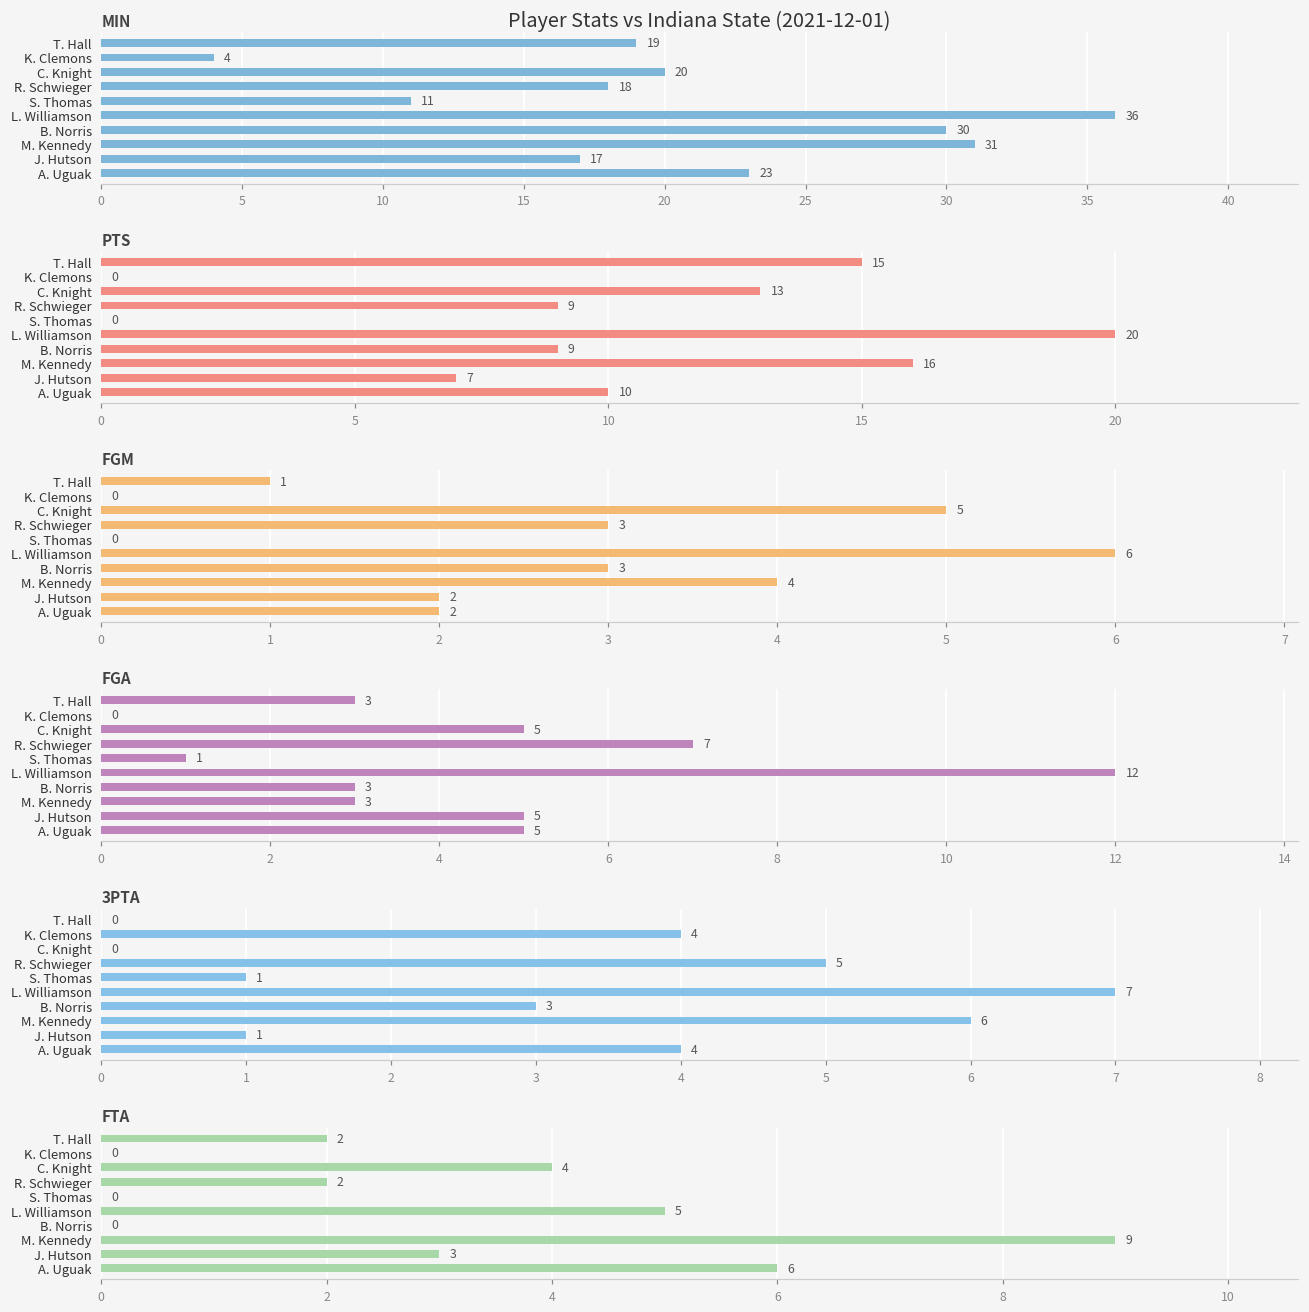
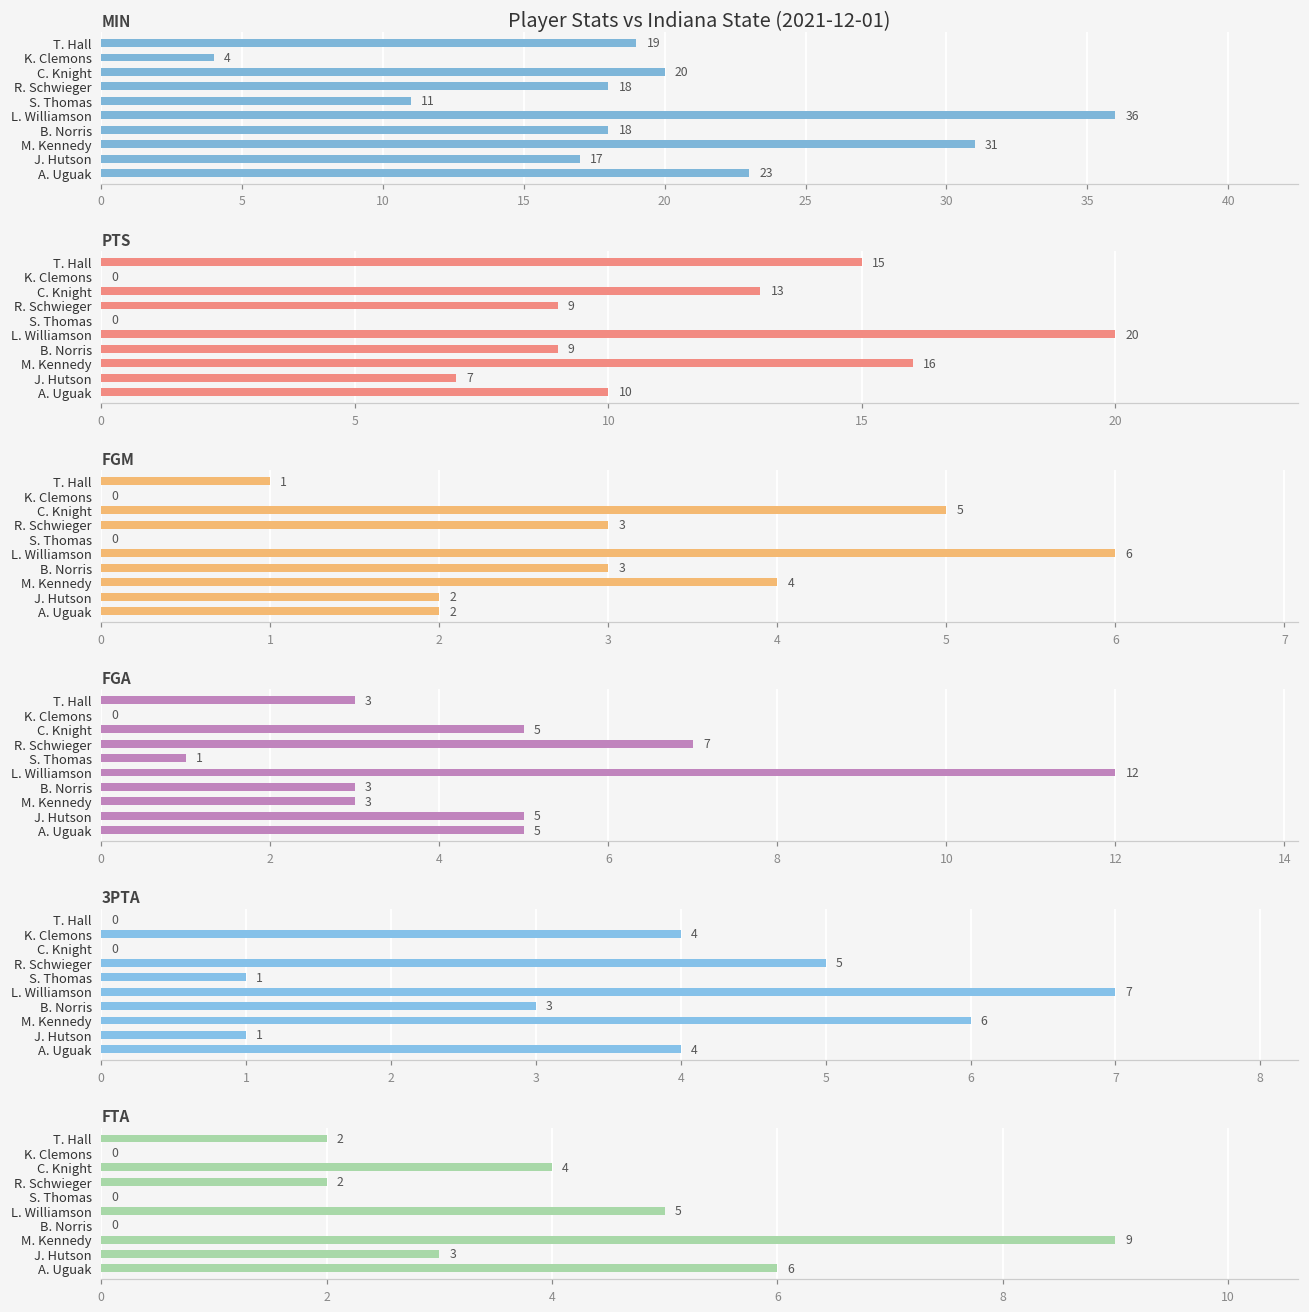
MIN, B. Norris: 30 -> 18
